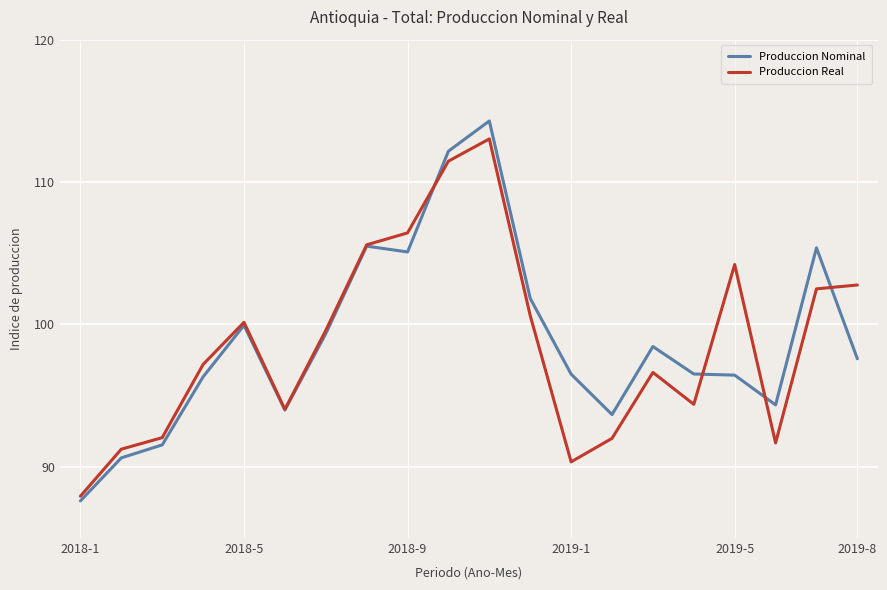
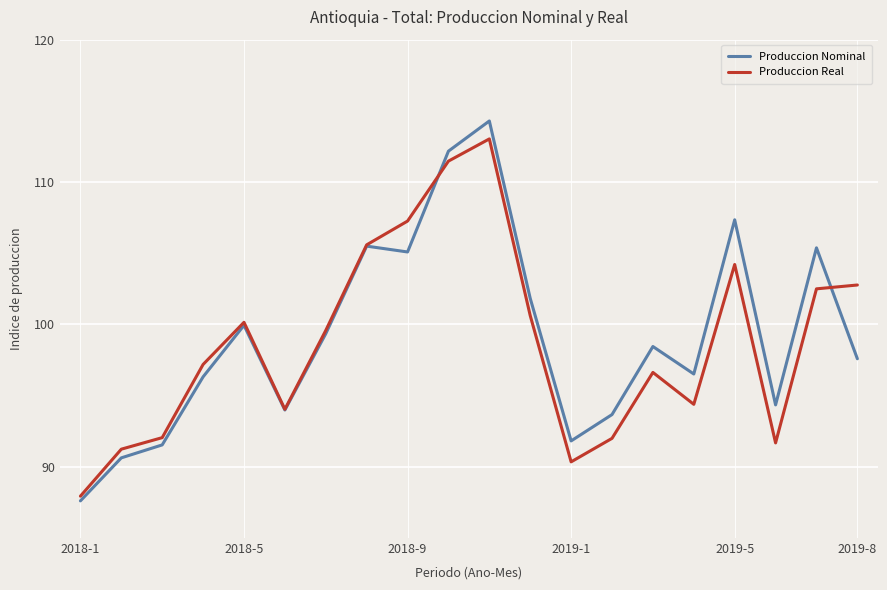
Produccion Real, 2018-9: 106.4 -> 107.3
Produccion Nominal, 2019-1: 96.5 -> 91.8
Produccion Nominal, 2019-5: 96.4 -> 107.4
